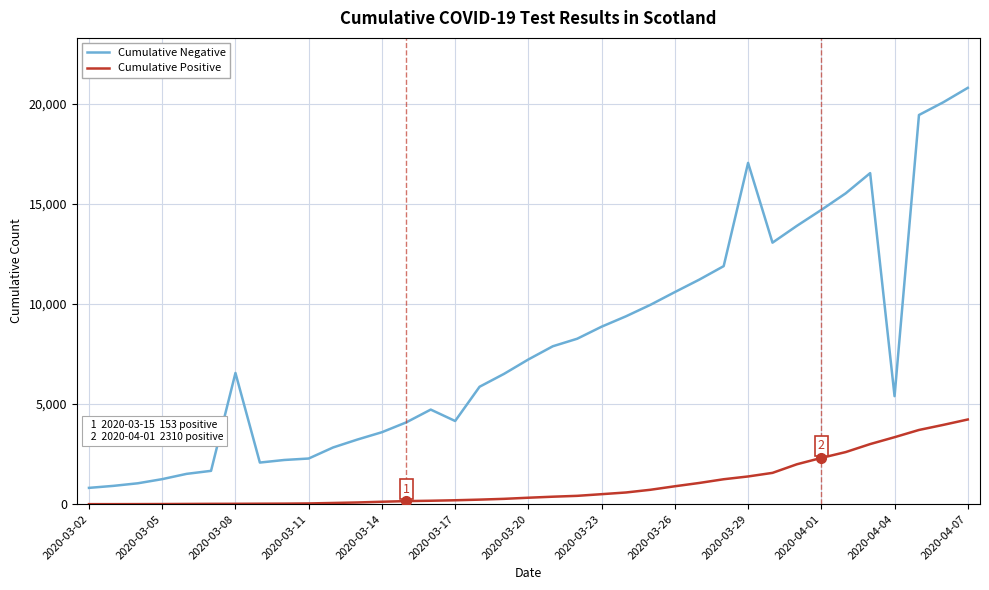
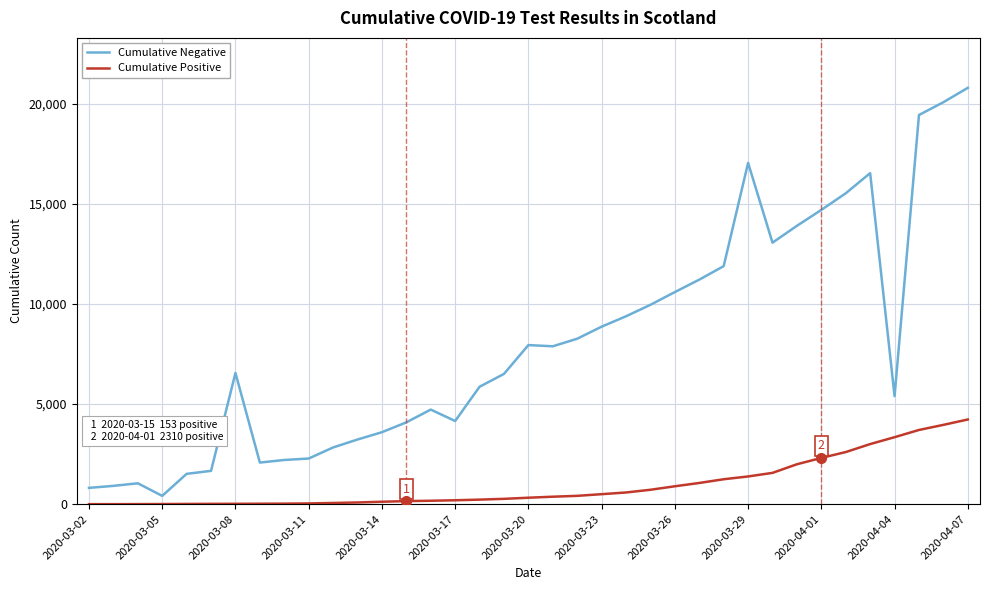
Cumulative Negative, 2020-03-05: 1,300 -> 400
Cumulative Negative, 2020-03-20: 7,200 -> 7,900
